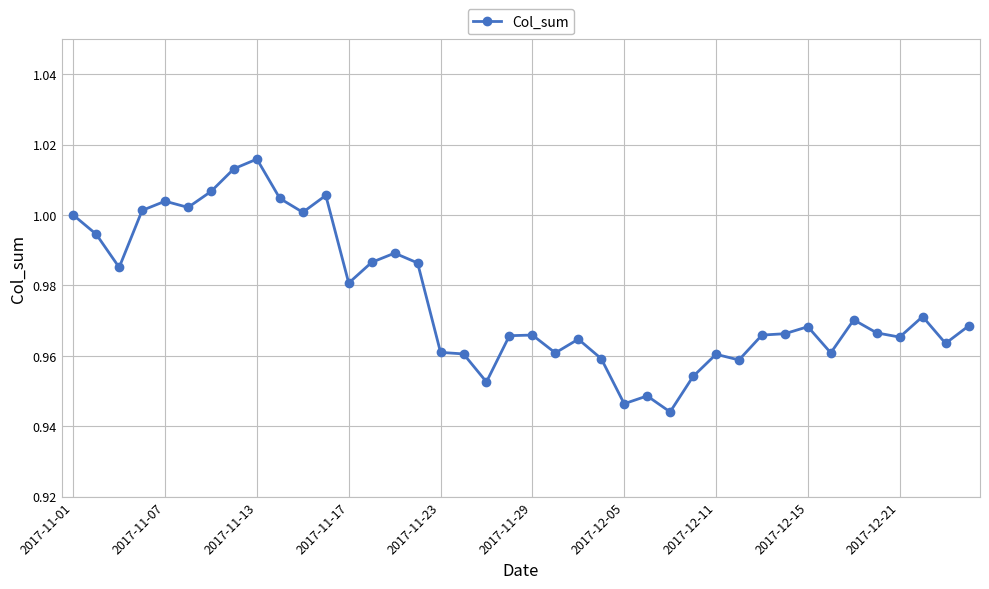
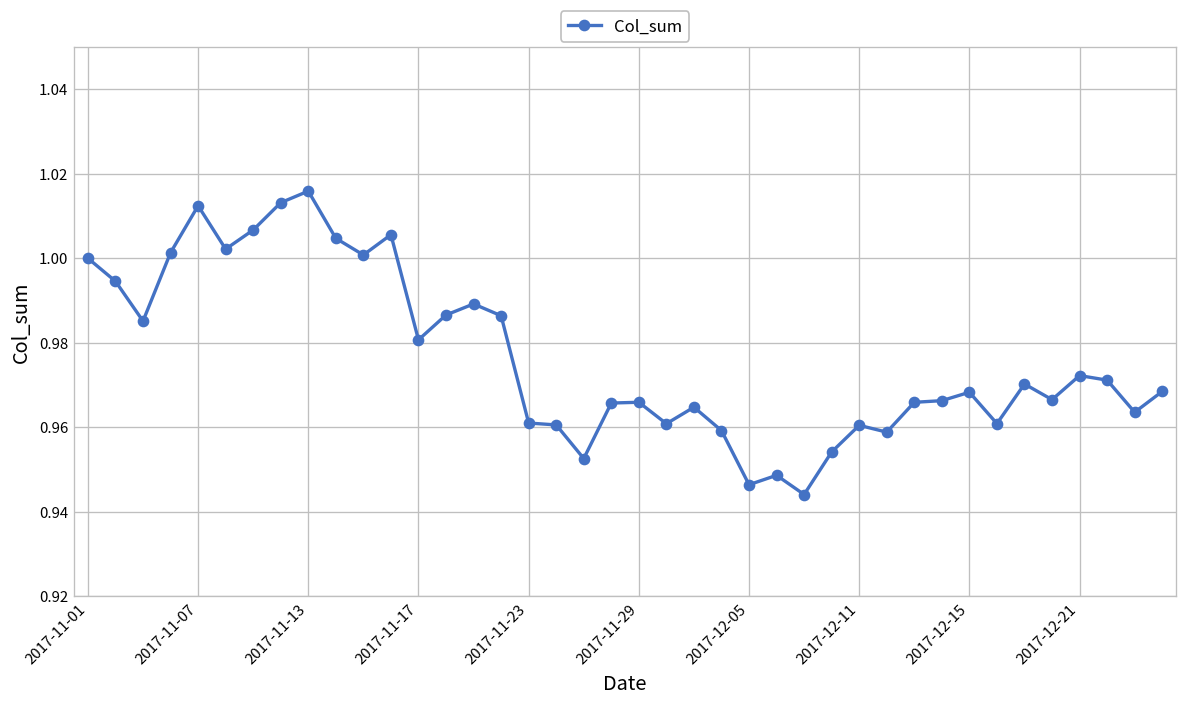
2017-11-07: 1.004 -> 1.012
2017-12-21: 0.965 -> 0.972
